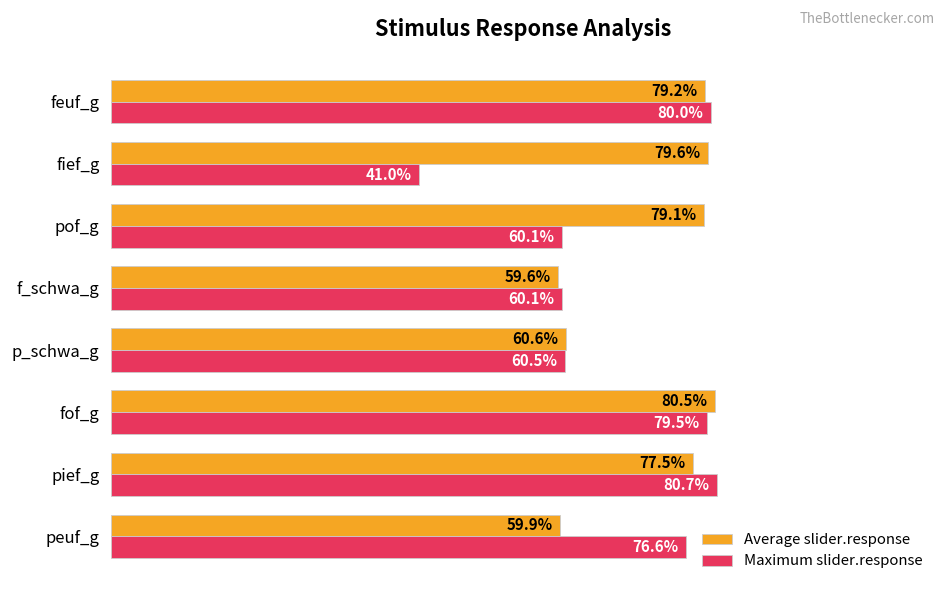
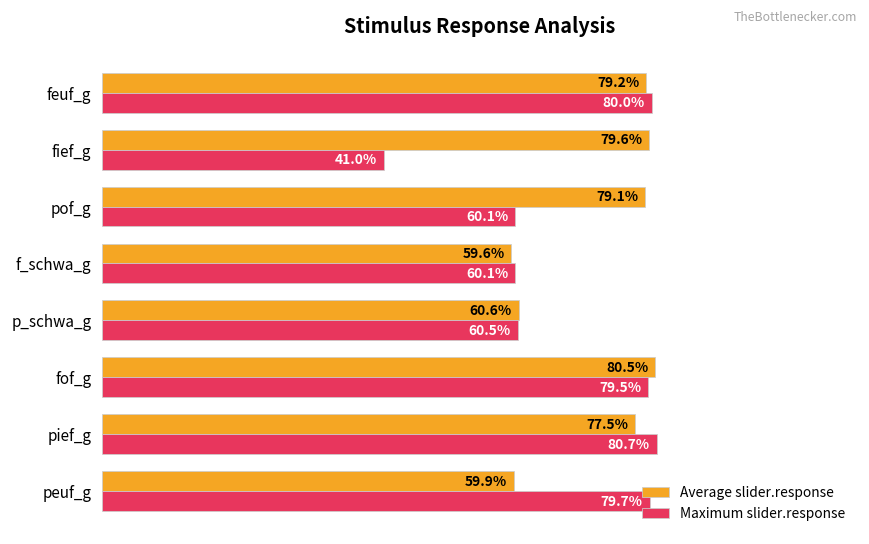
Maximum slider.response, peuf_g: 76.6% -> 79.7%
